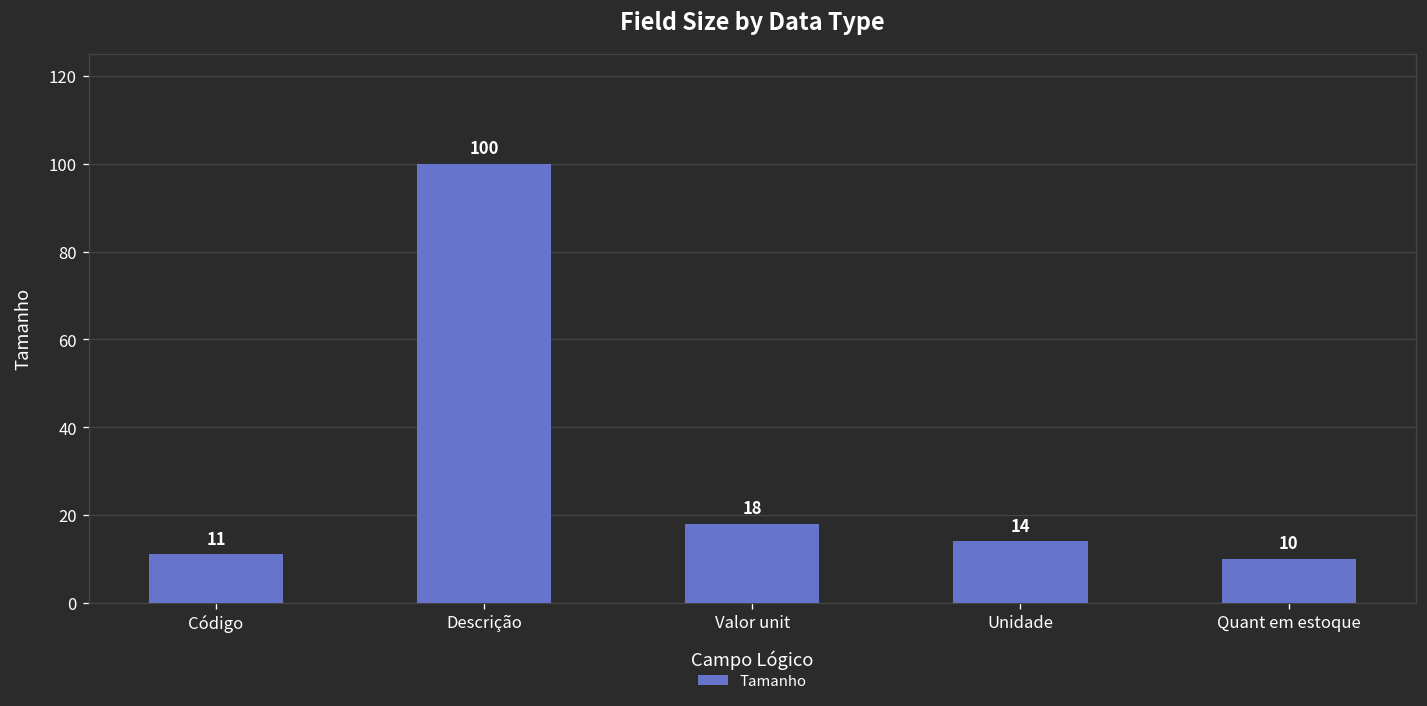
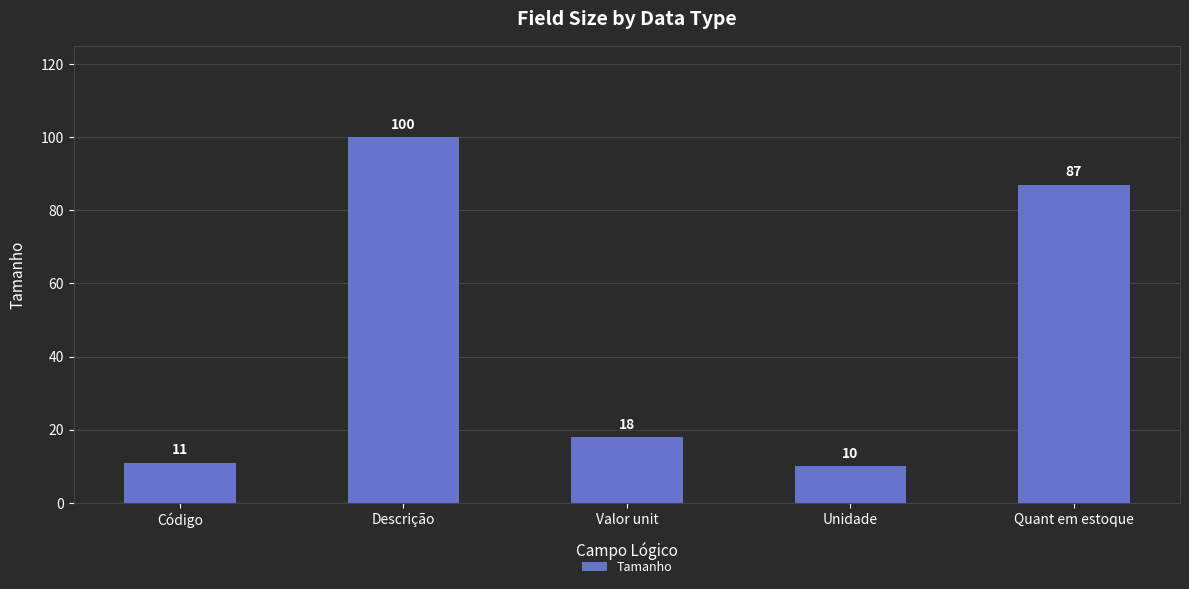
Unidade: 14 -> 10
Quant em estoque: 10 -> 87
